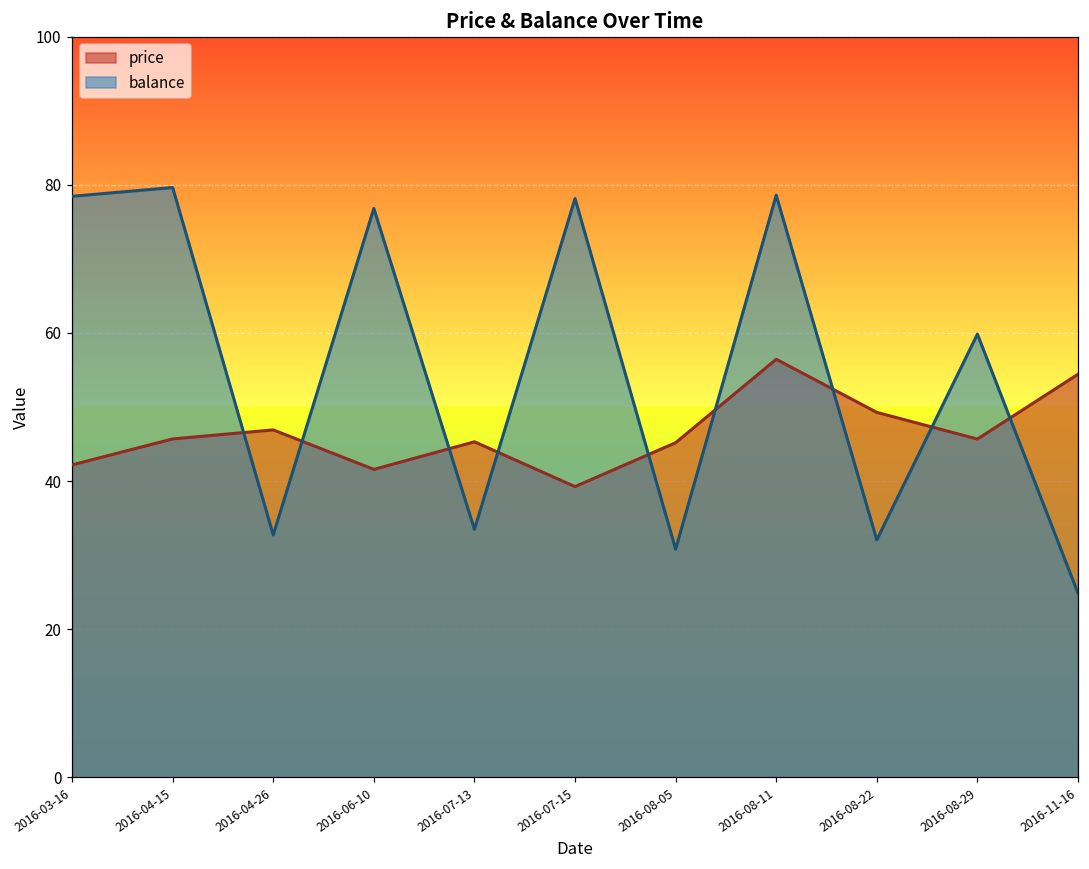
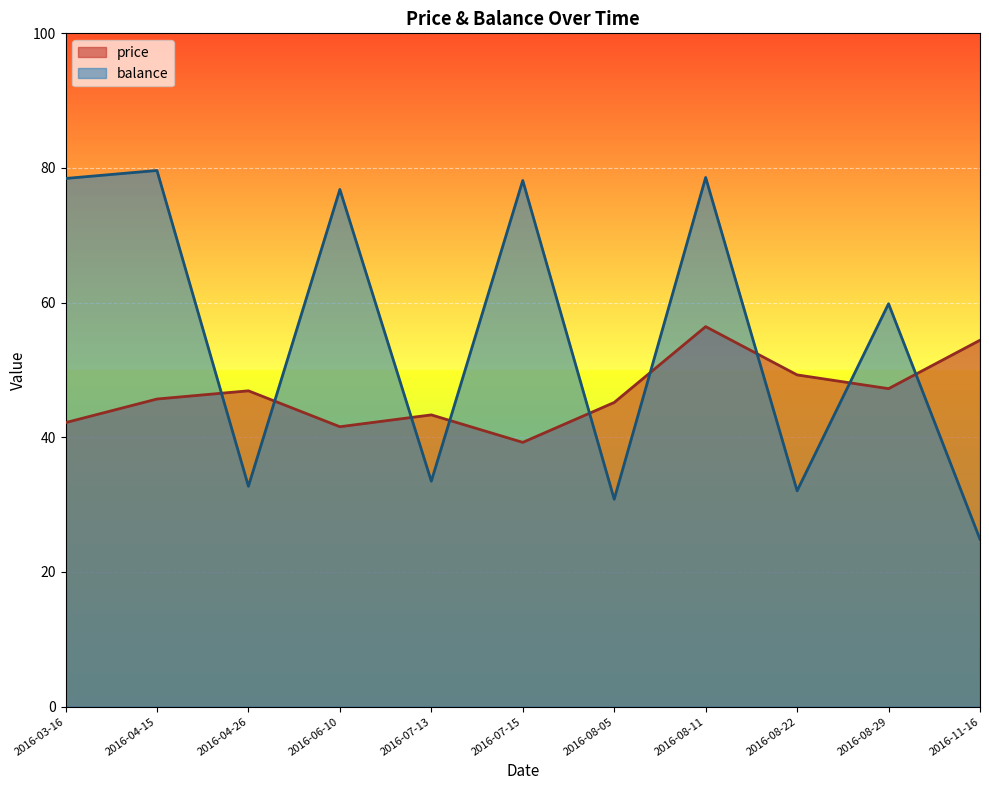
price, 2016-07-13: 45 -> 43
price, 2016-08-29: 46 -> 47
